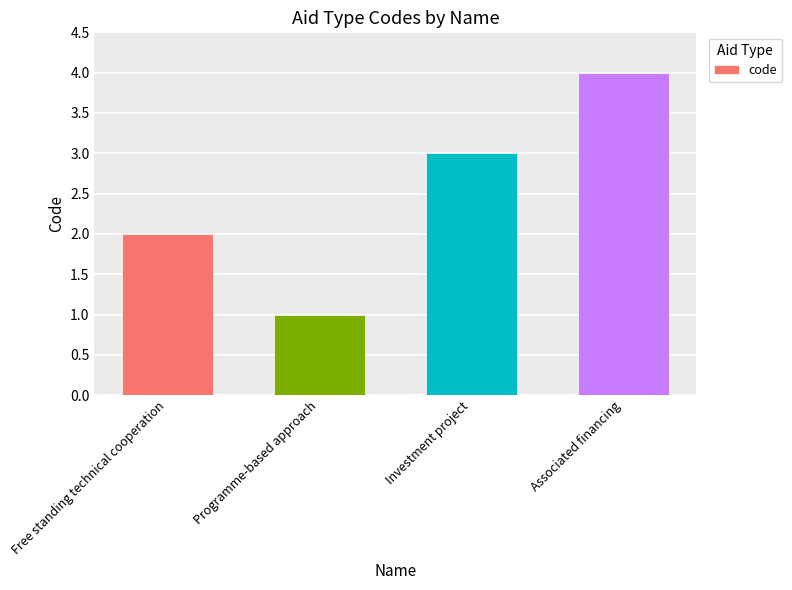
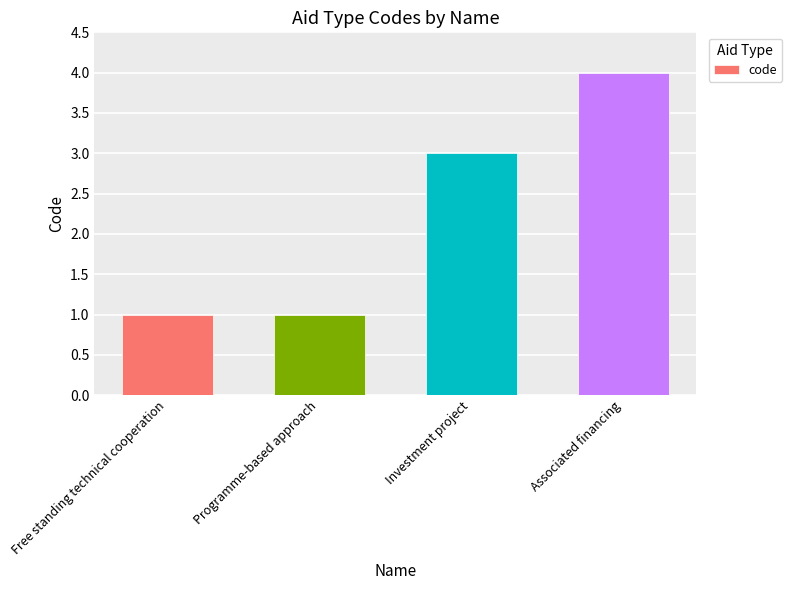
Free standing technical cooperation: 2 -> 1
